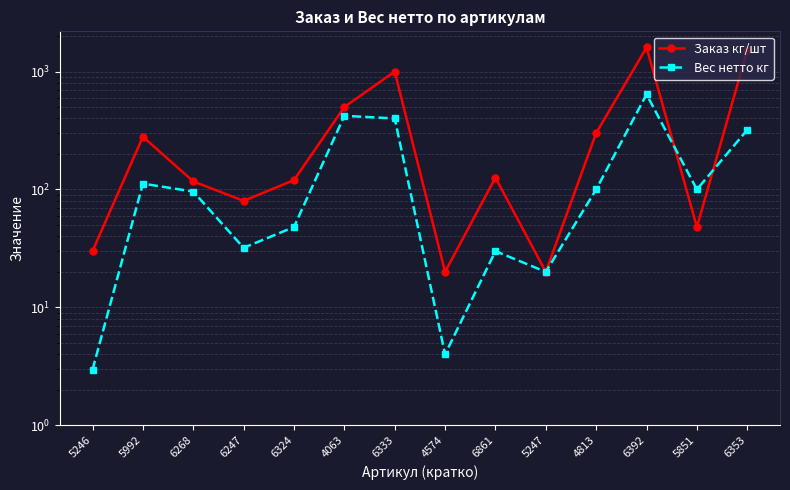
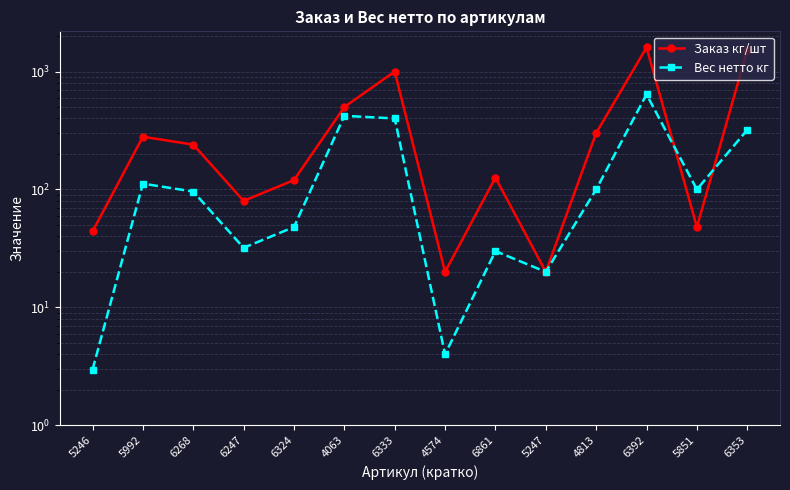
Заказ кг/шт, 5246: 30 -> 44
Заказ кг/шт, 6268: 120 -> 240
